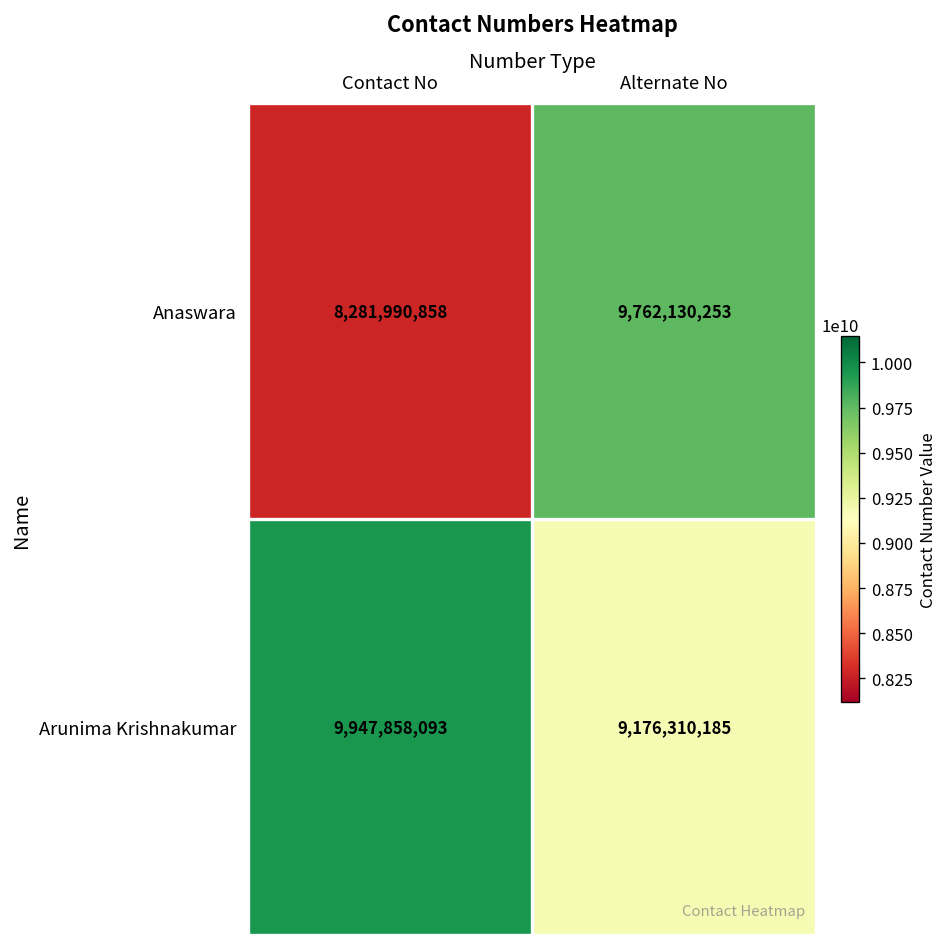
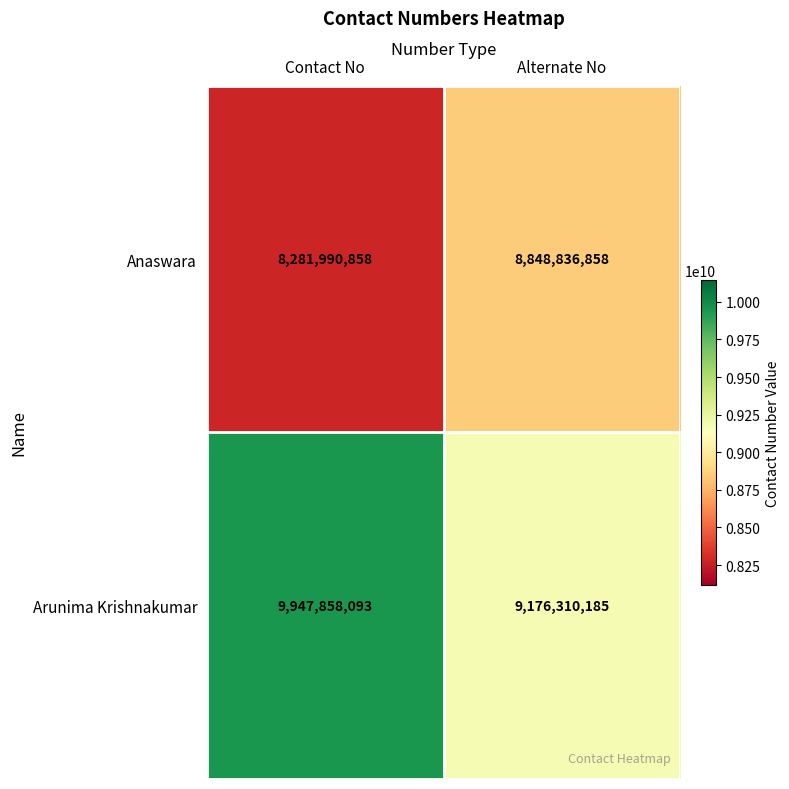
Anaswara, Alternate No: 9,762,130,253 -> 8,848,836,858
